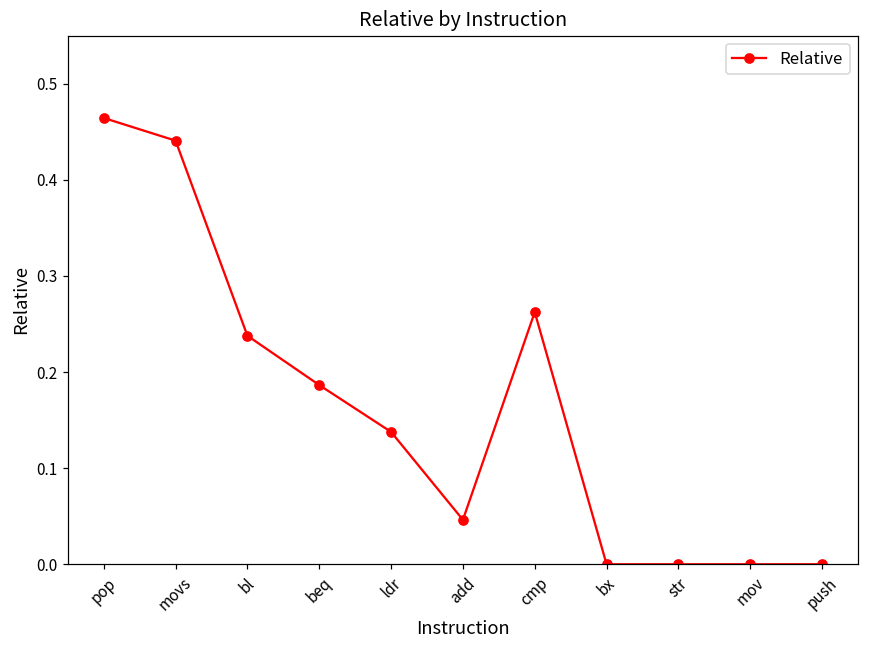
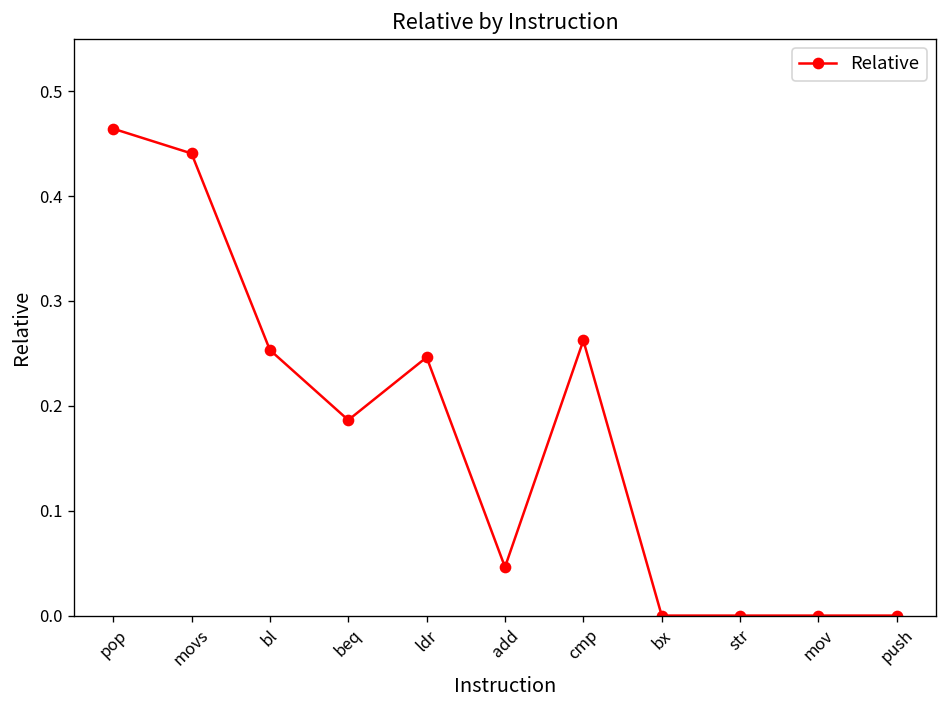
bl: 0.24 -> 0.25
ldr: 0.14 -> 0.25
